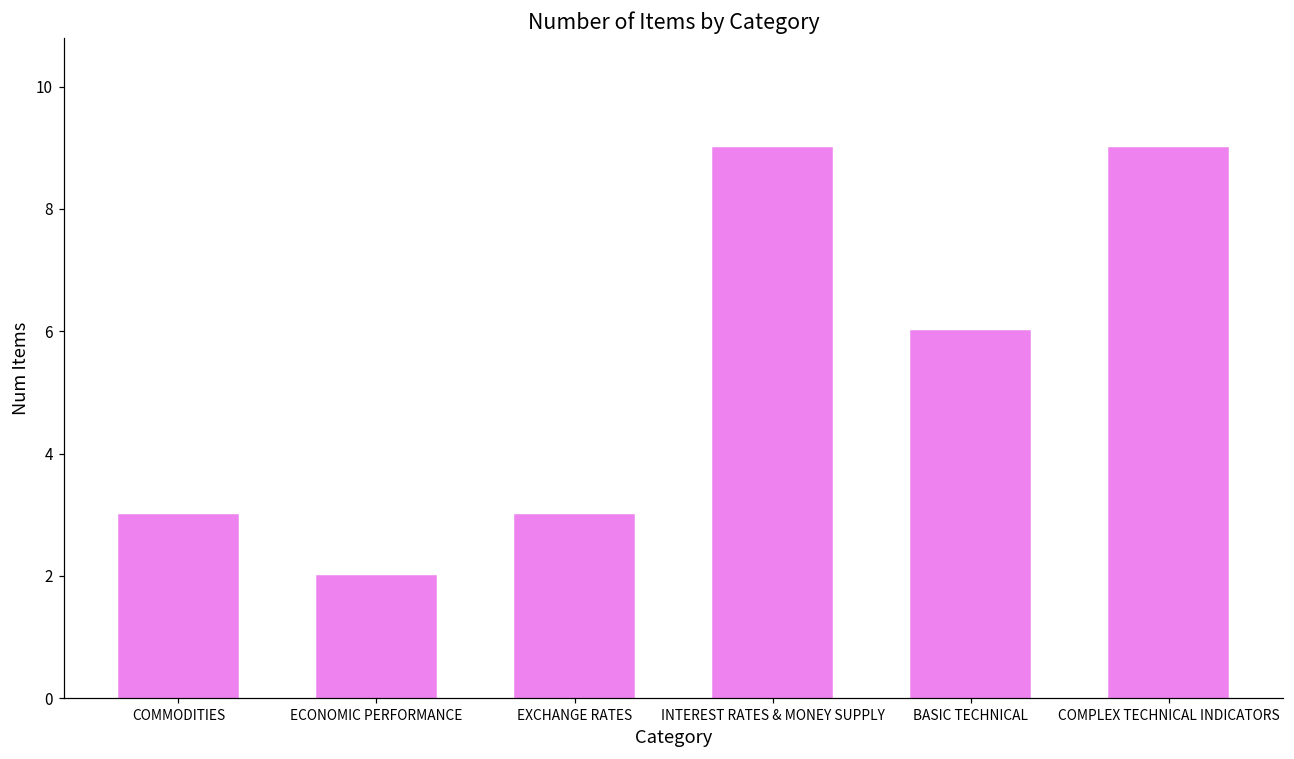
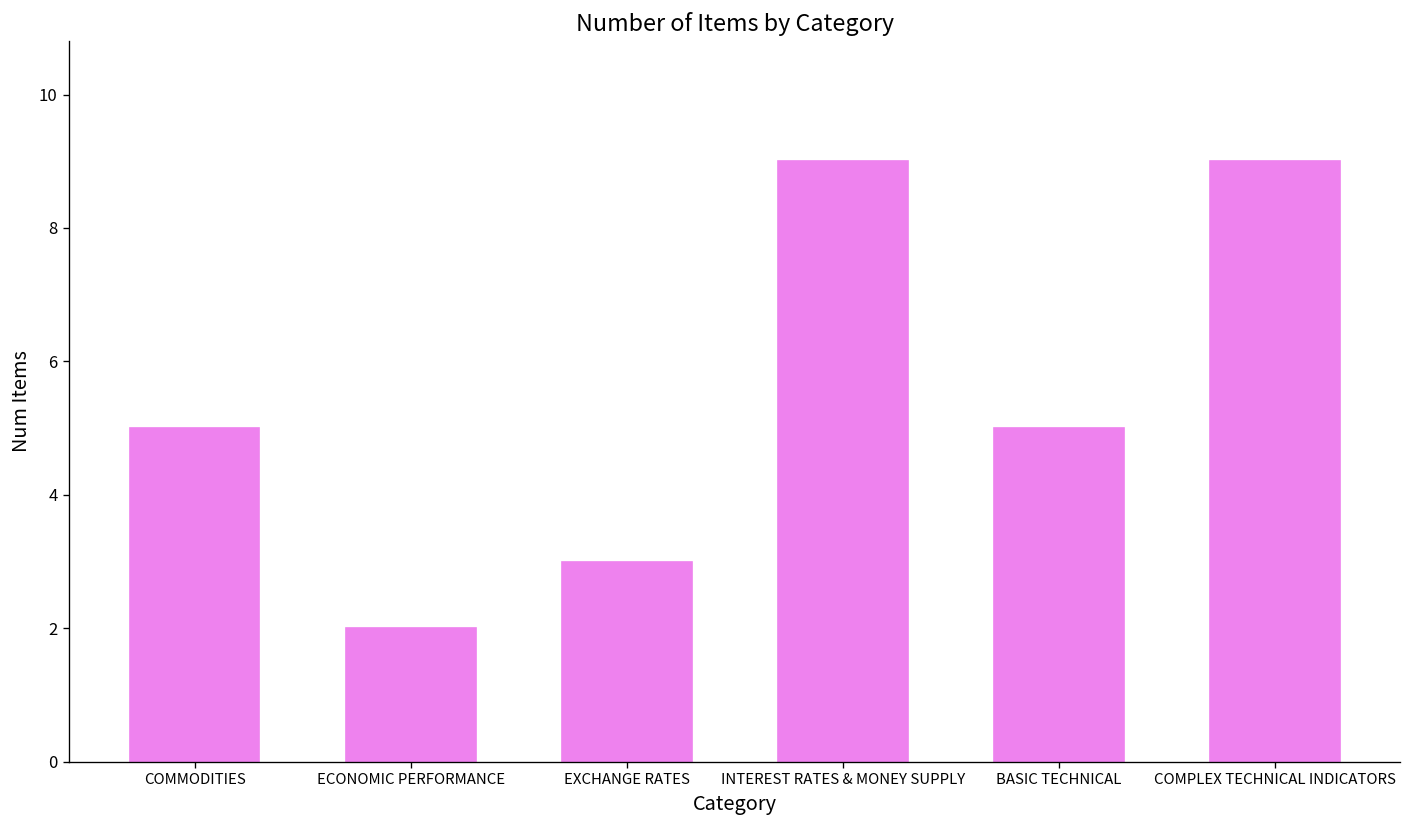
COMMODITIES: 3 -> 5
BASIC TECHNICAL: 6 -> 5
